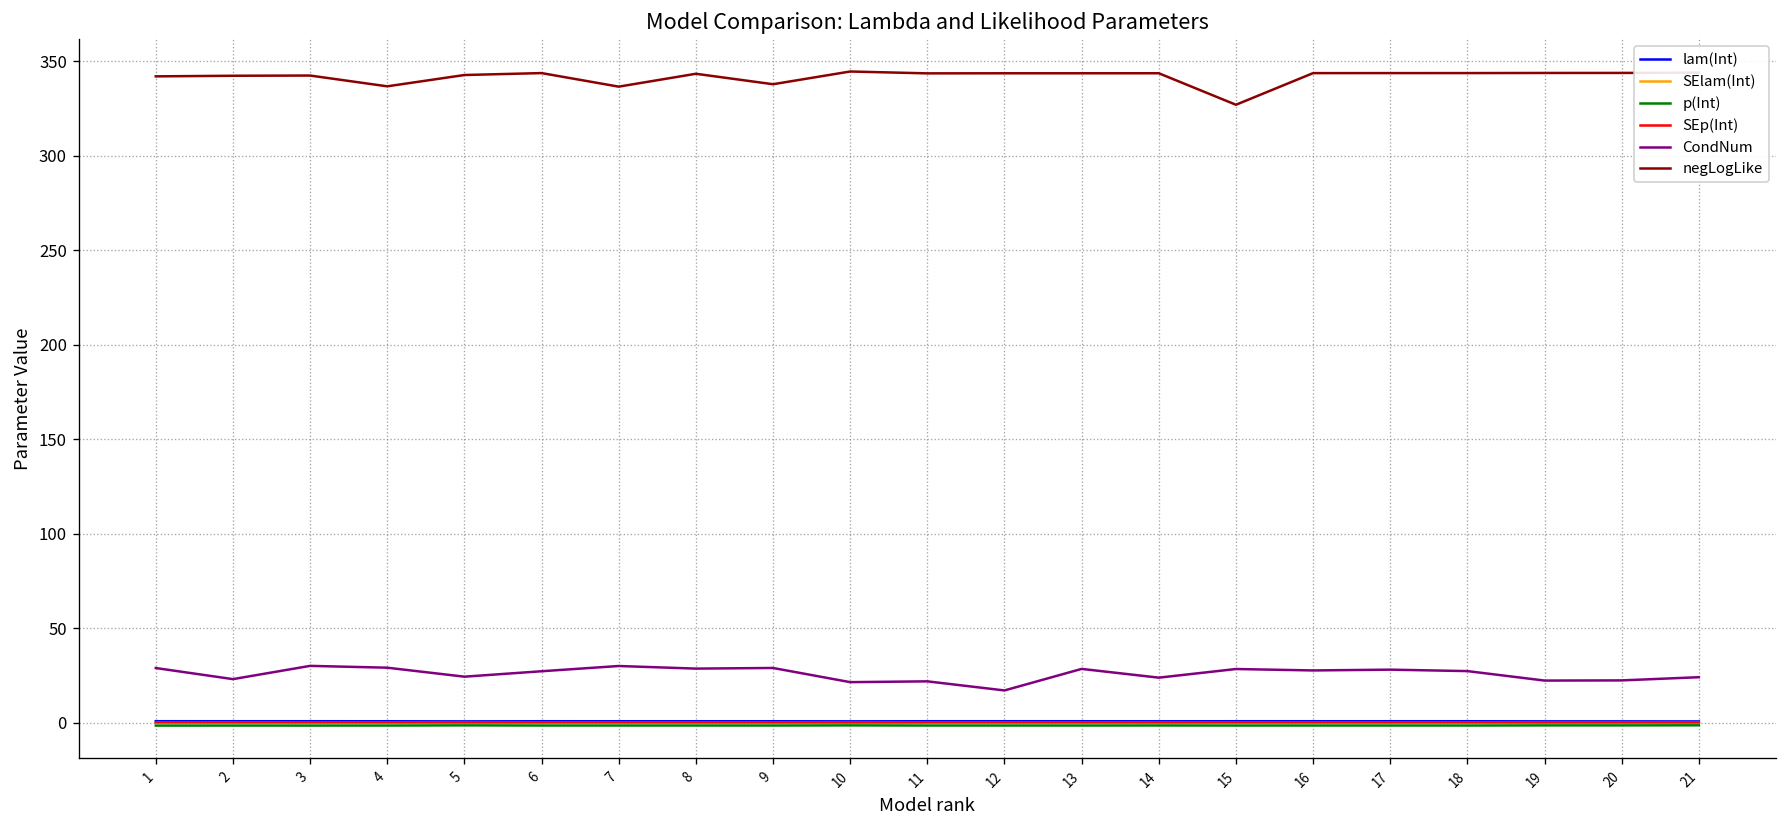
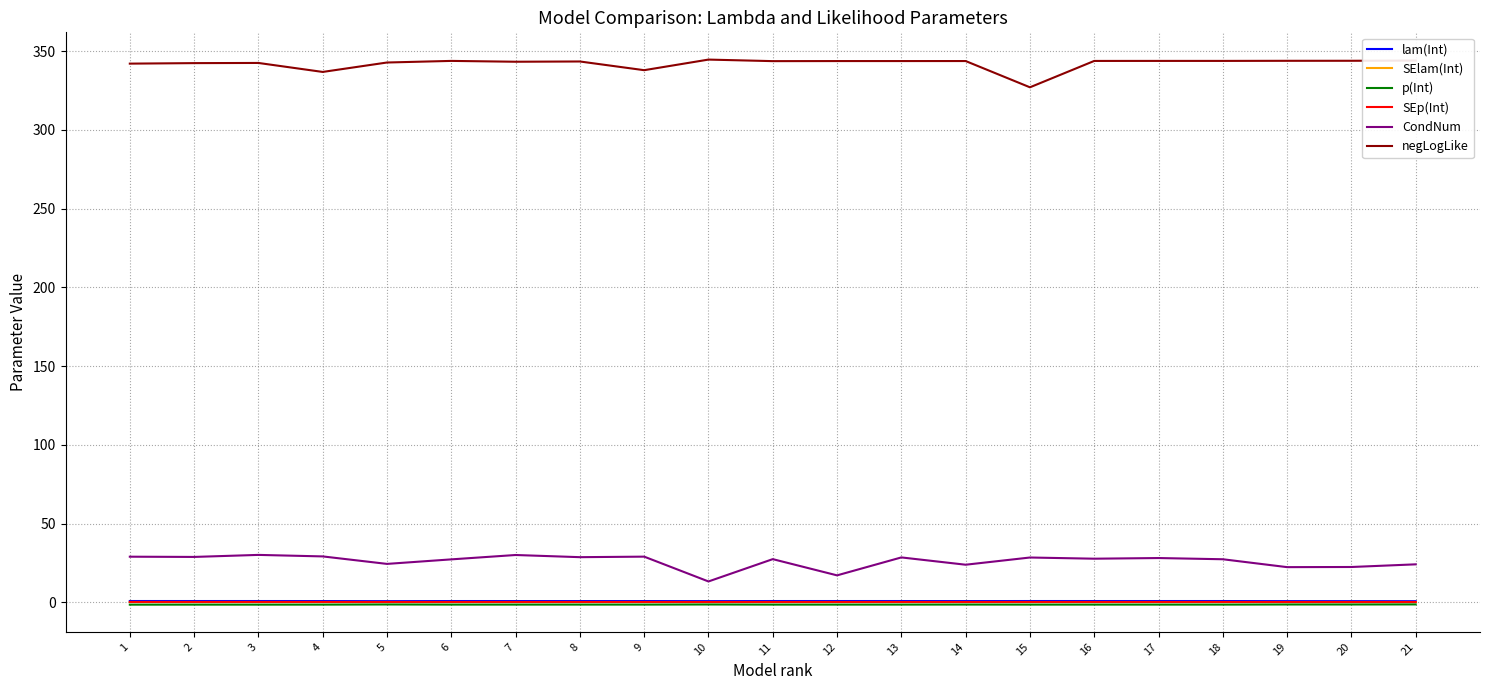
CondNum, 2: 23 -> 29
negLogLike, 7: 337 -> 343
CondNum, 10: 22 -> 13
CondNum, 11: 22 -> 27
